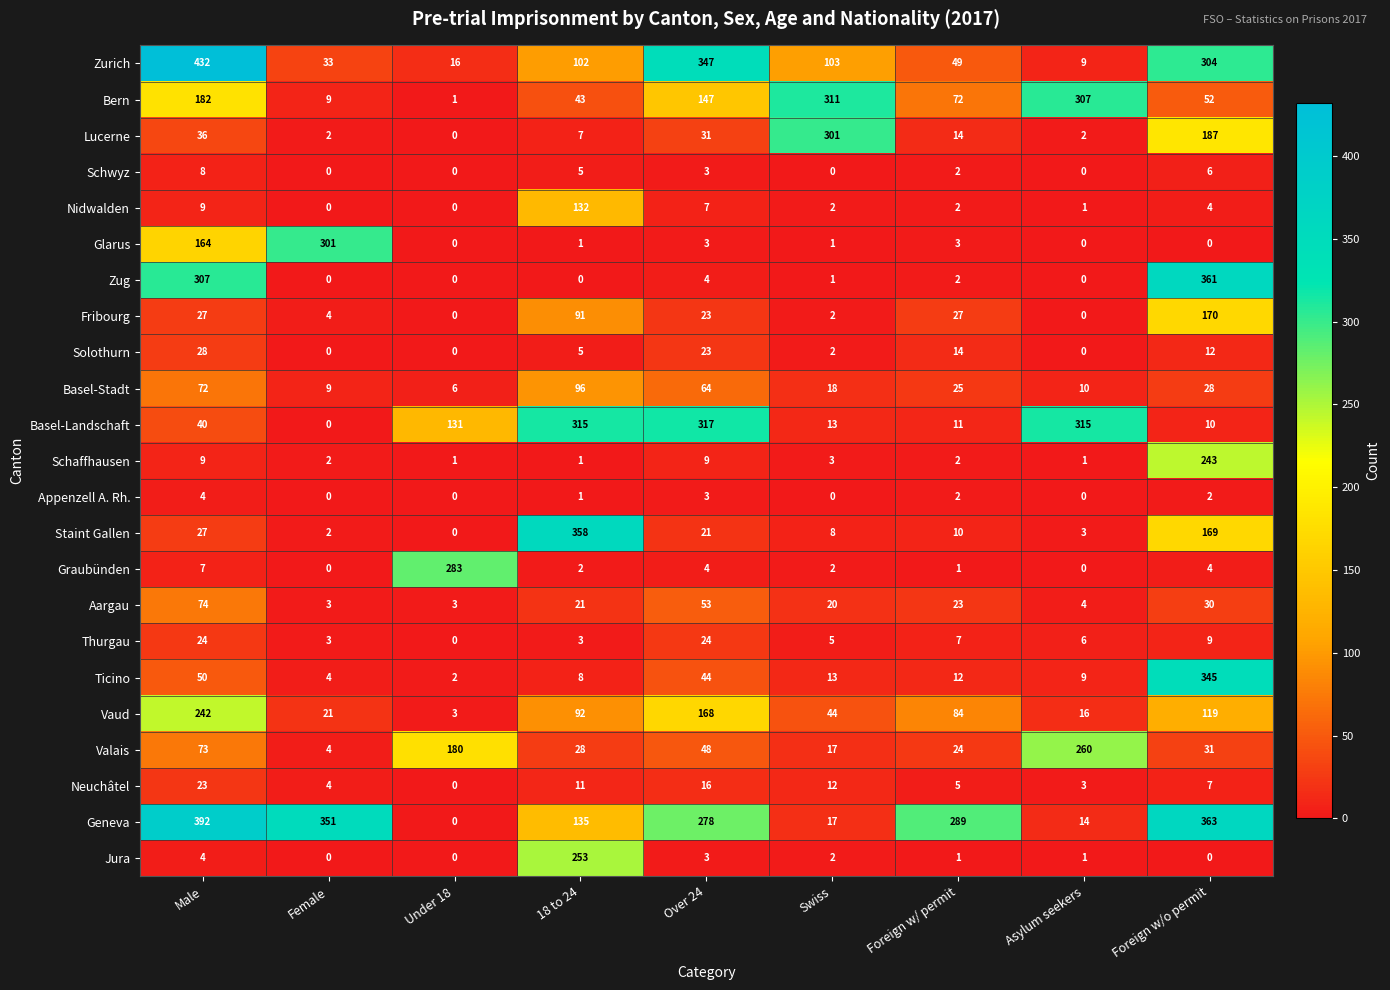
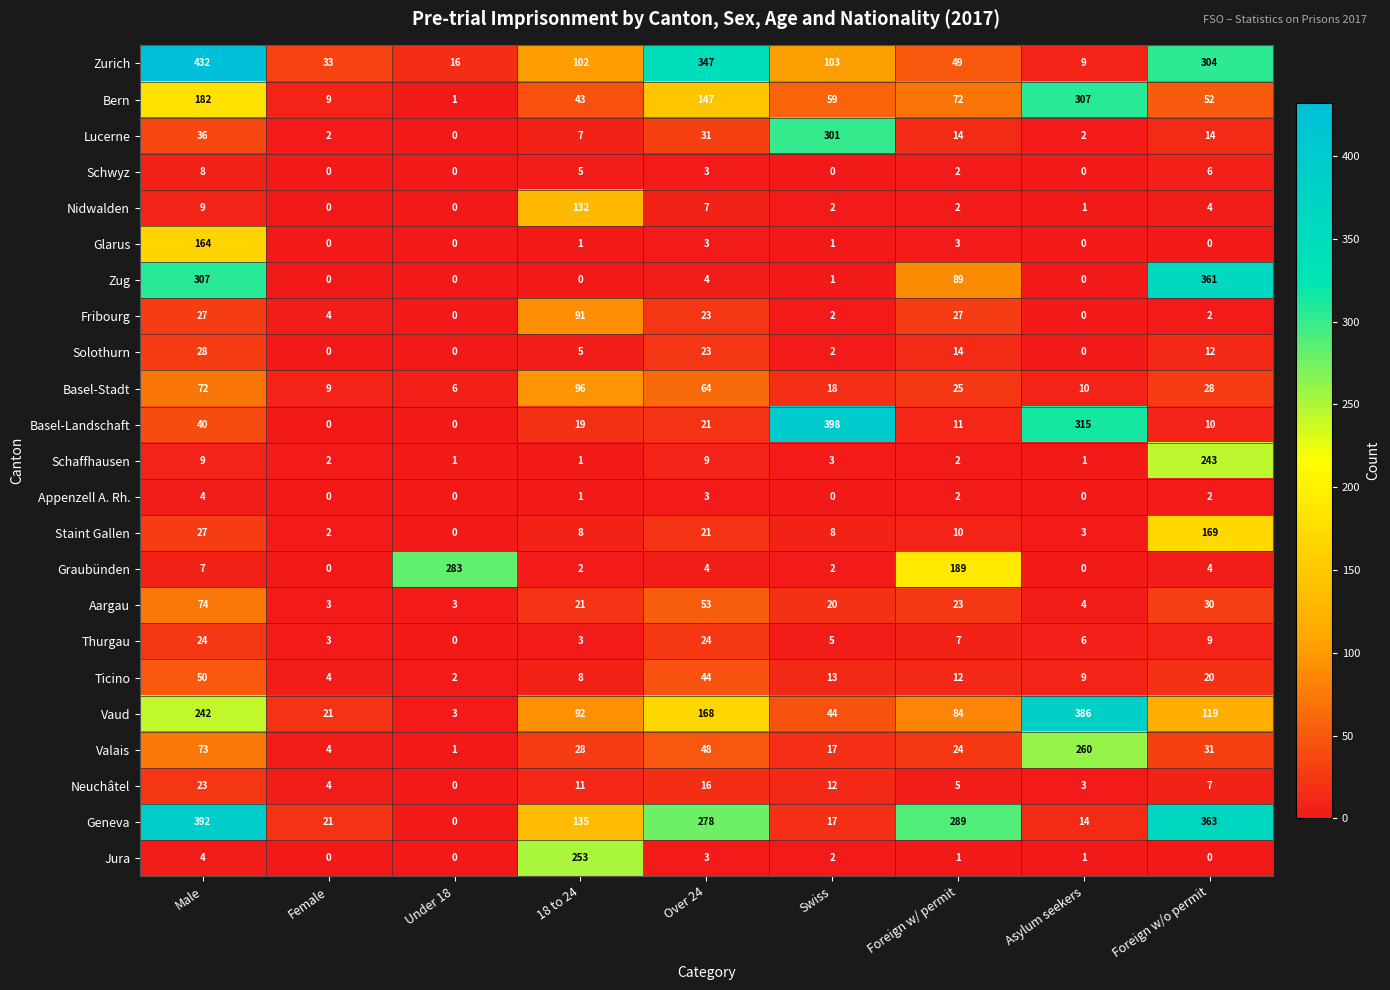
Bern, Swiss: 311 -> 59
Lucerne, Foreign w/o permit: 187 -> 14
Glarus, Female: 301 -> 0
Zug, Foreign w/ permit: 2 -> 89
Fribourg, Foreign w/o permit: 170 -> 2
Basel-Landschaft, Under 18: 131 -> 0
Basel-Landschaft, 18 to 24: 315 -> 19
Basel-Landschaft, Over 24: 317 -> 21
Basel-Landschaft, Swiss: 13 -> 398
Staint Gallen, 18 to 24: 358 -> 8
Graubünden, Foreign w/ permit: 1 -> 189
Ticino, Foreign w/o permit: 345 -> 20
Vaud, Asylum seekers: 16 -> 386
Valais, Under 18: 180 -> 1
Geneva, Female: 351 -> 21
